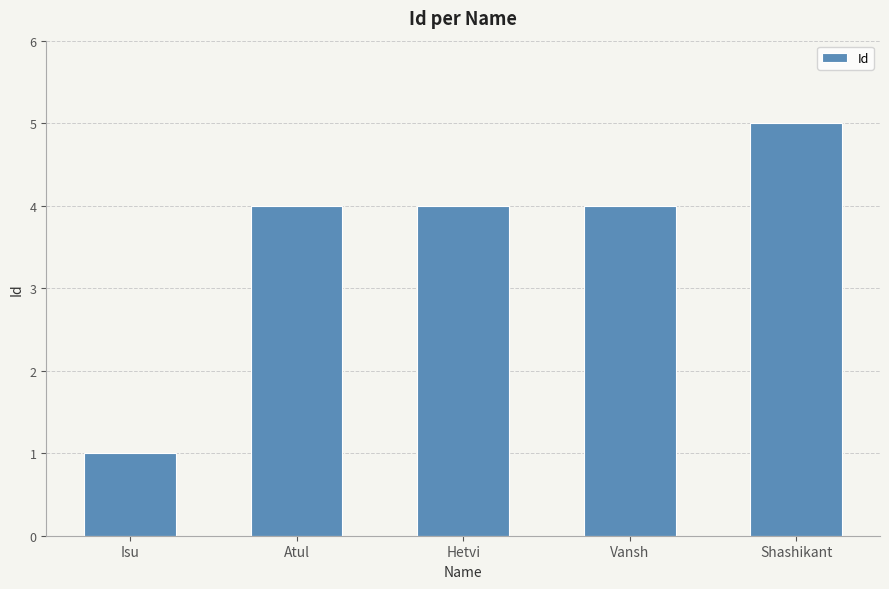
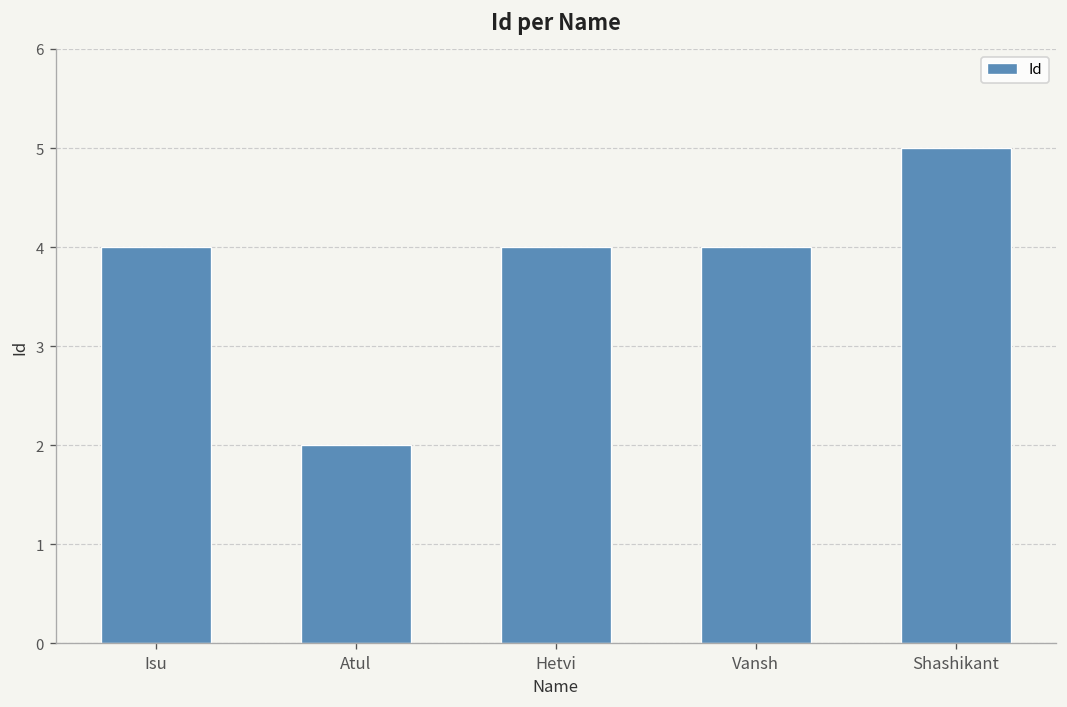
Isu: 1 -> 4
Atul: 4 -> 2
